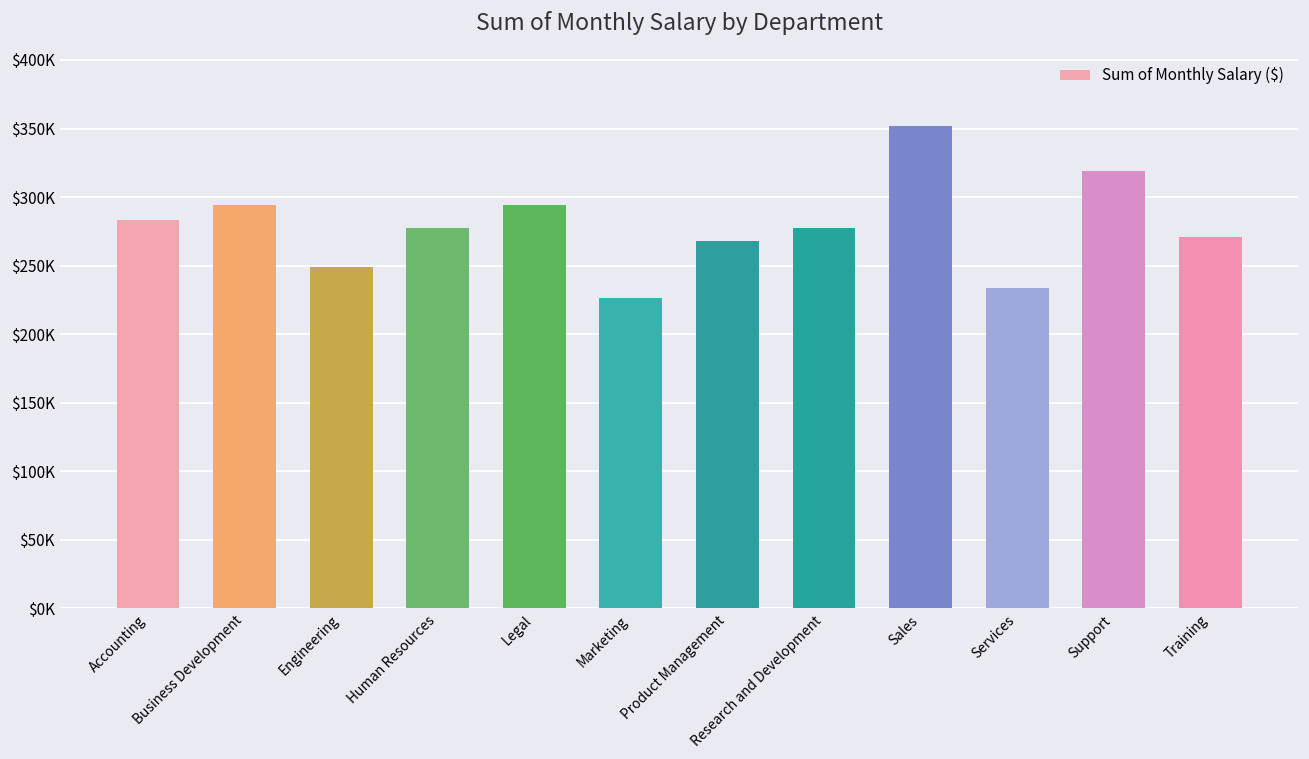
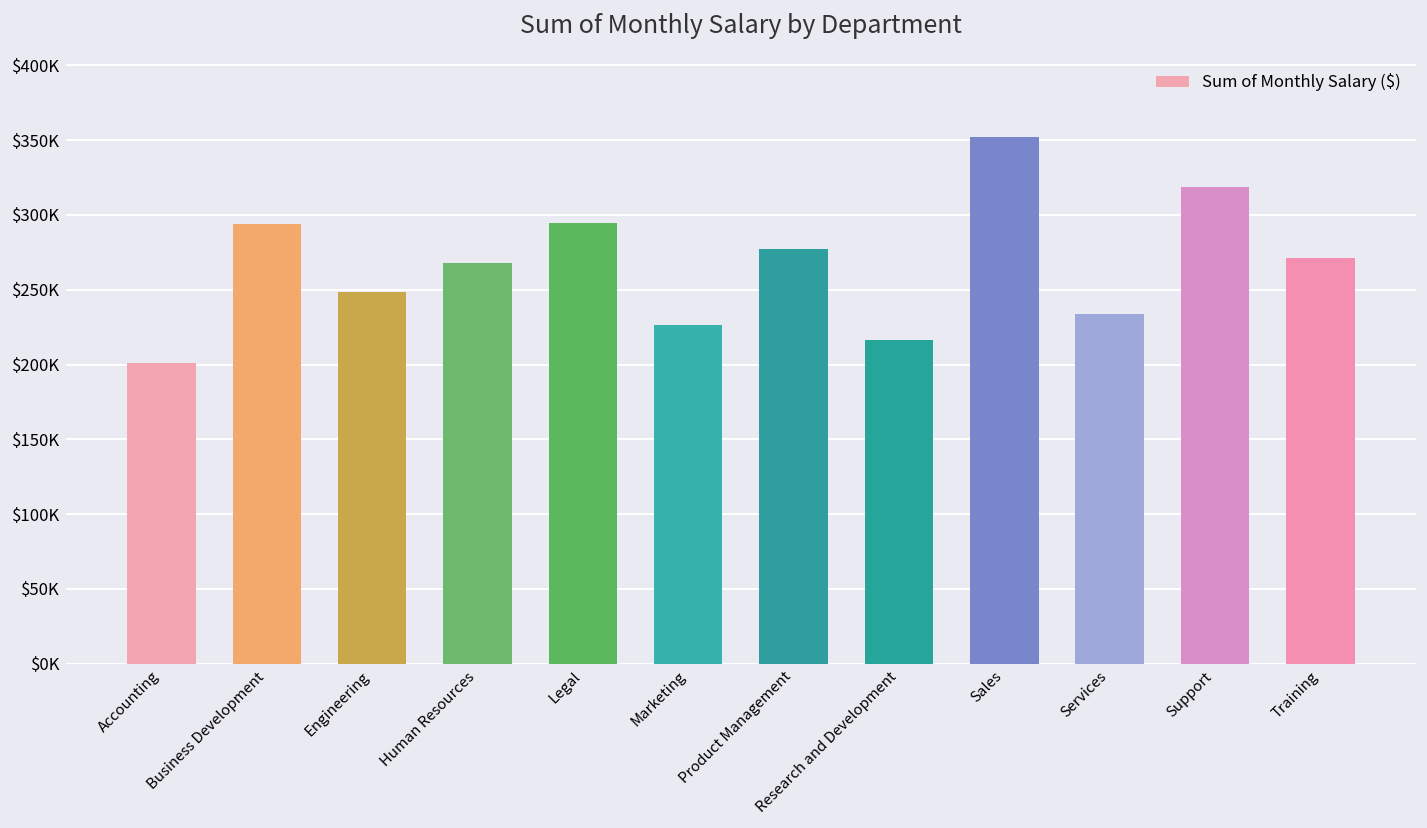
Accounting: $283000 -> $201000
Human Resources: $278000 -> $268000
Product Management: $268000 -> $277000
Research and Development: $278000 -> $216000
